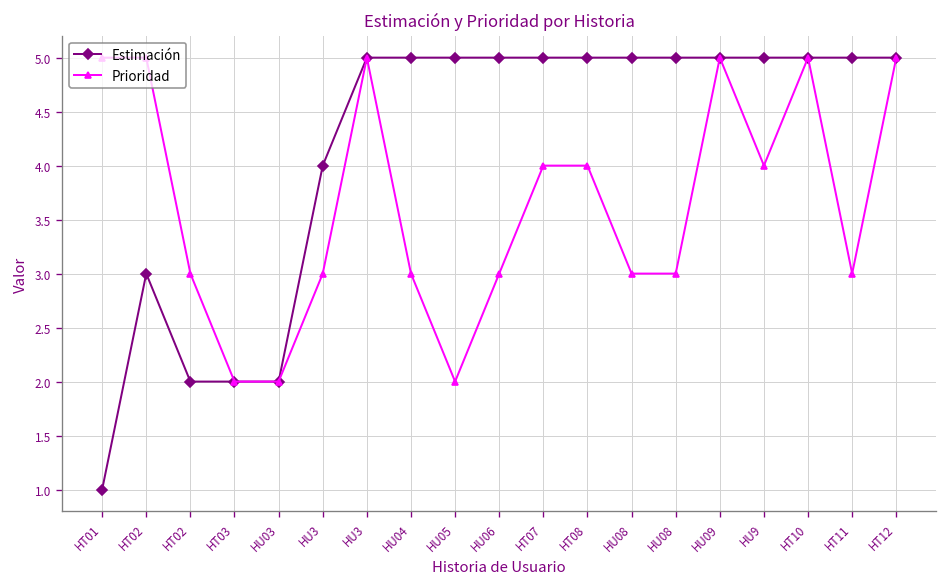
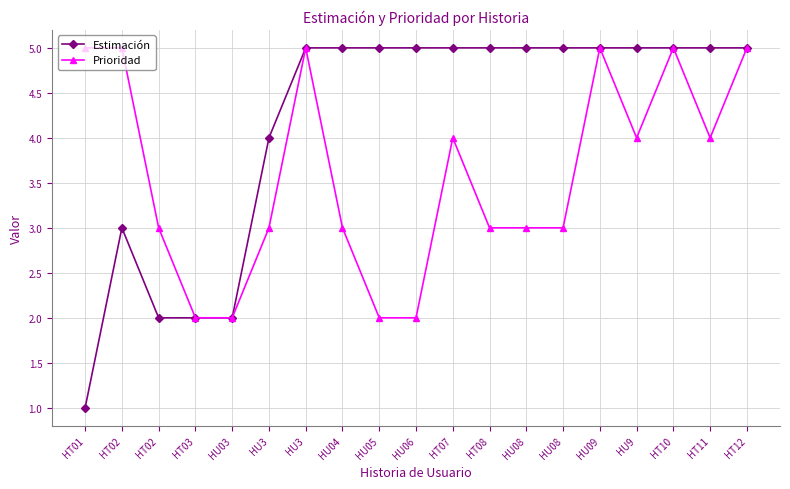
Prioridad, HU06: 3 -> 2
Prioridad, HT08: 4 -> 3
Prioridad, HT11: 3 -> 4
